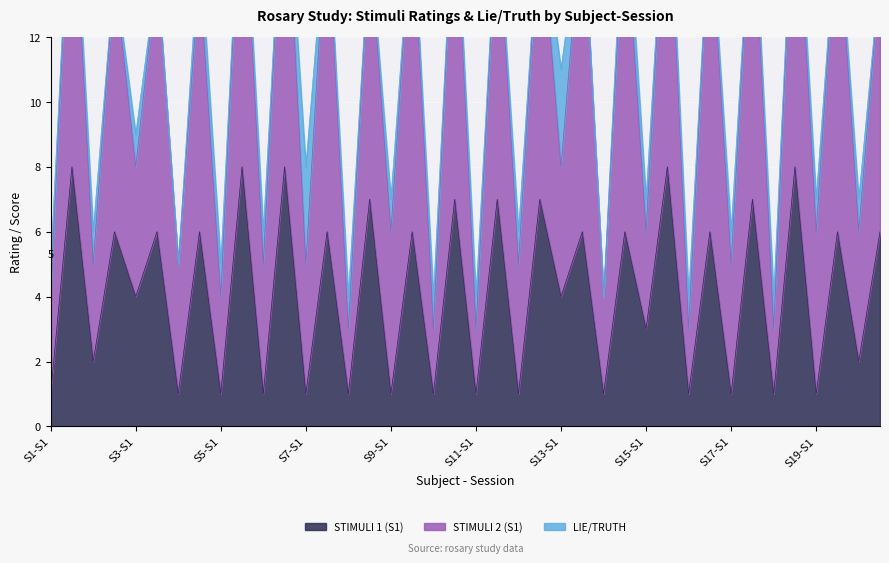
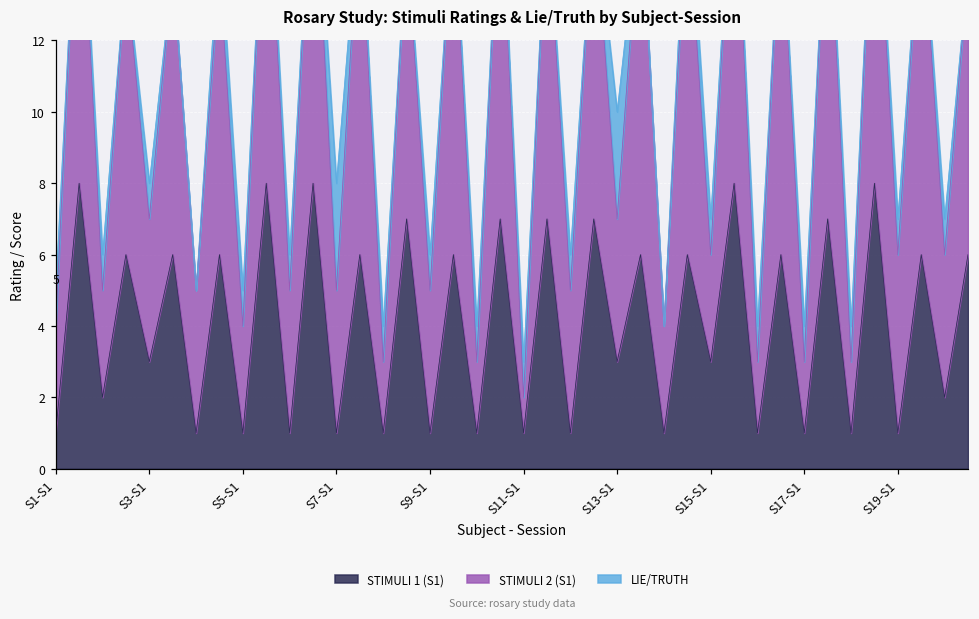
STIMULI 1 (S1), S3-S1: 4 -> 3
STIMULI 2 (S1), S9-S1: 5 -> 4
STIMULI 2 (S1), S11-S1: 2 -> 1
STIMULI 1 (S1), S13-S1: 4 -> 3
STIMULI 2 (S1), S17-S1: 4 -> 2
